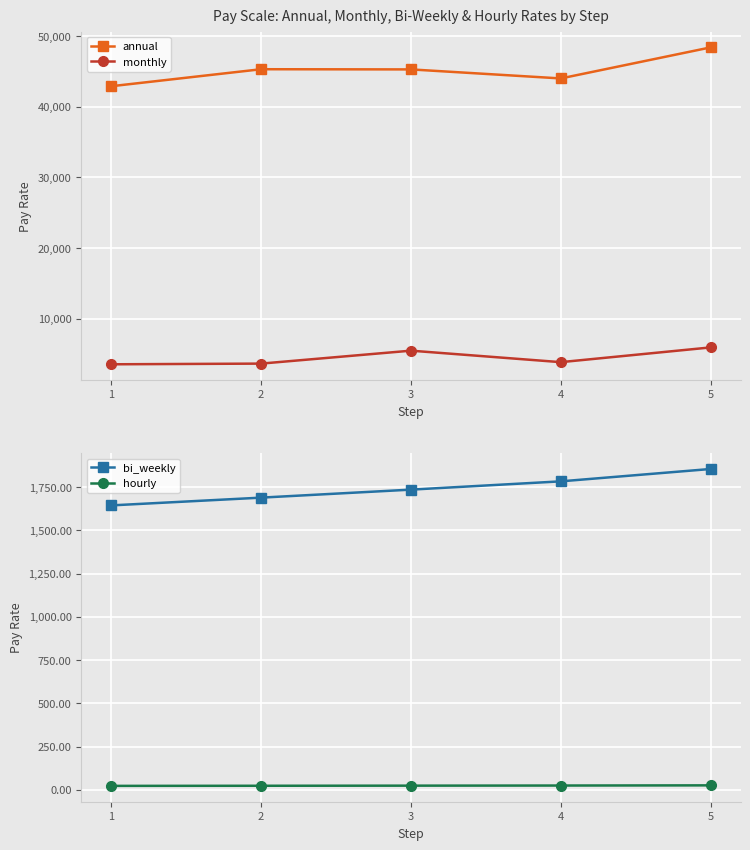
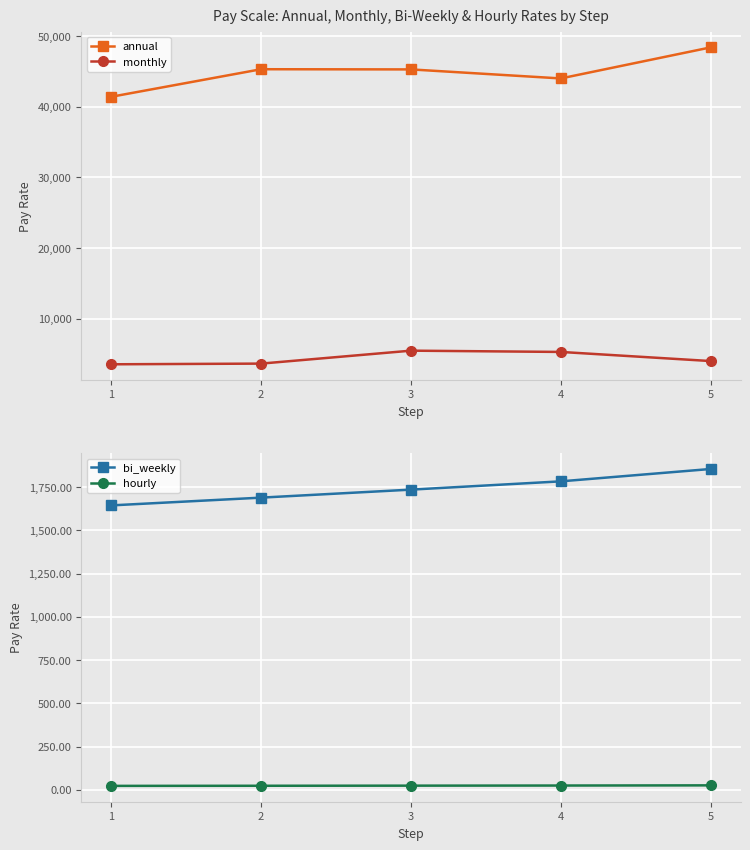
Pay Scale: Annual, Monthly, Bi-Weekly & Hourly Rates by Step, annual, 1: 43,000 -> 41,000
Pay Scale: Annual, Monthly, Bi-Weekly & Hourly Rates by Step, monthly, 4: 4,000 -> 5,000
Pay Scale: Annual, Monthly, Bi-Weekly & Hourly Rates by Step, monthly, 5: 6,000 -> 4,000
